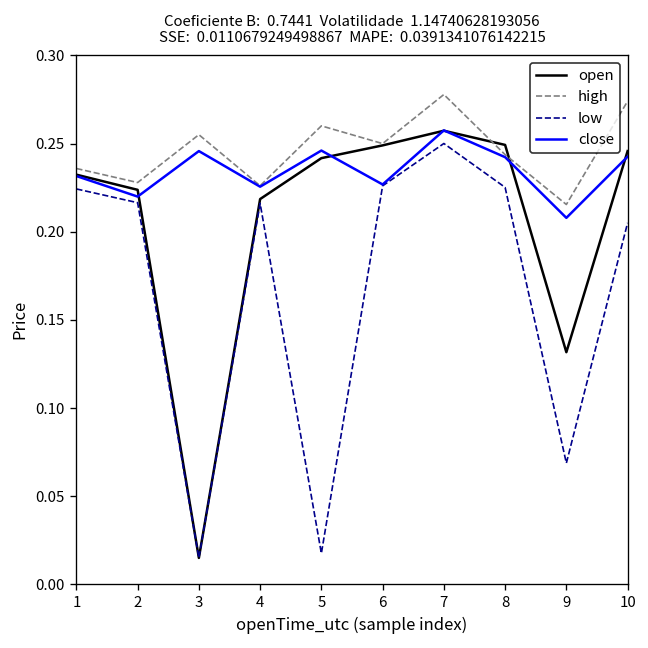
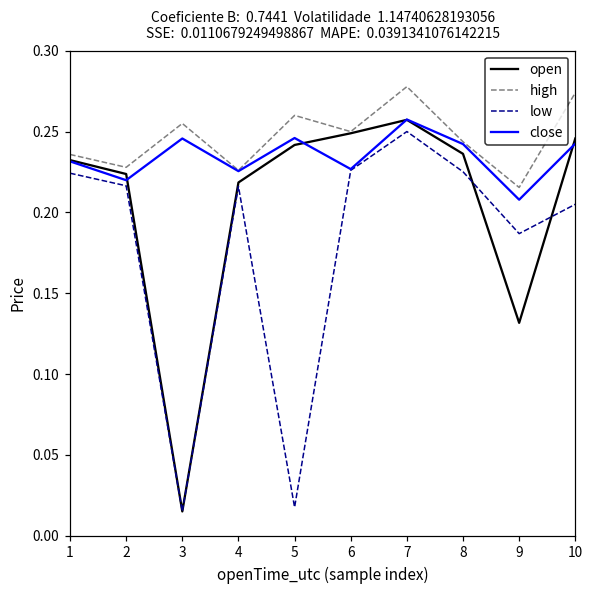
open, 8: 0.249 -> 0.236
low, 9: 0.069 -> 0.187
